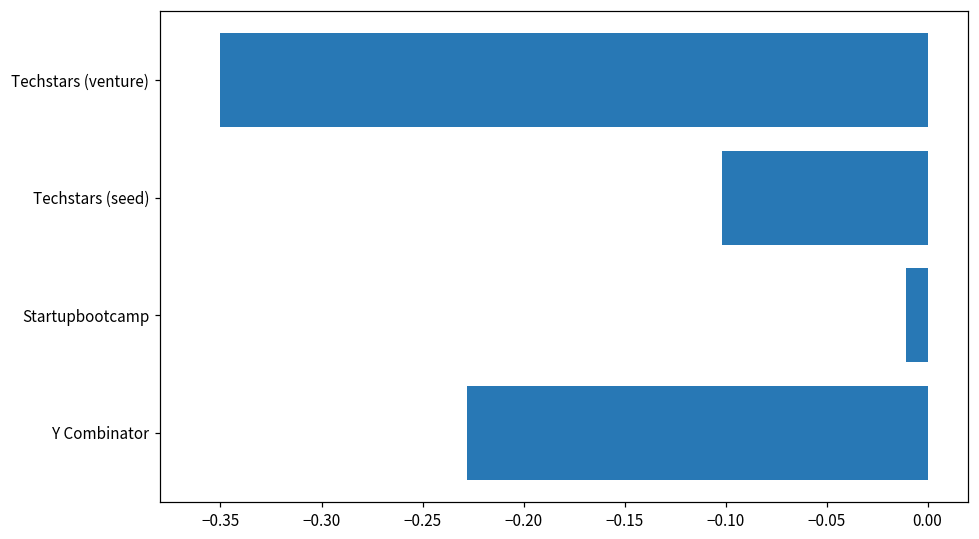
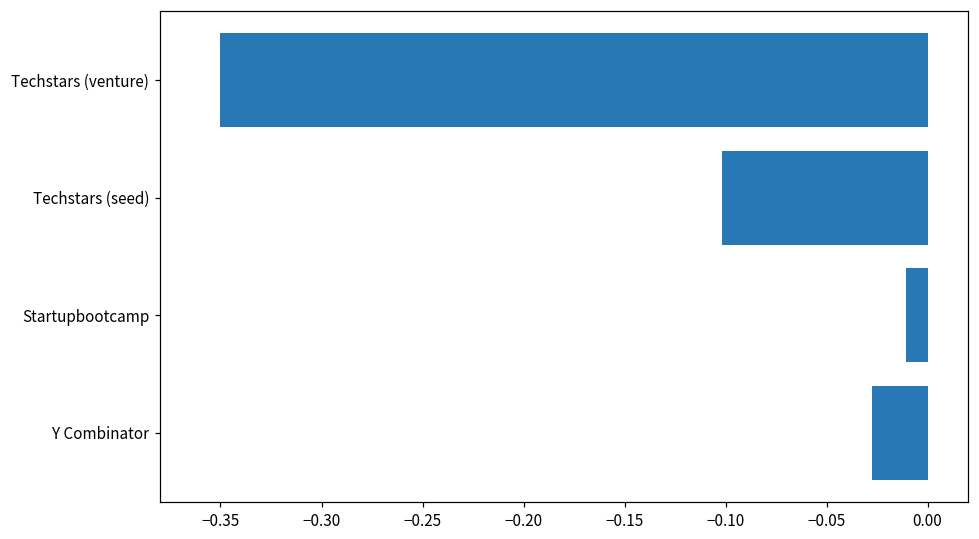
Y Combinator: -0.228 -> -0.027
